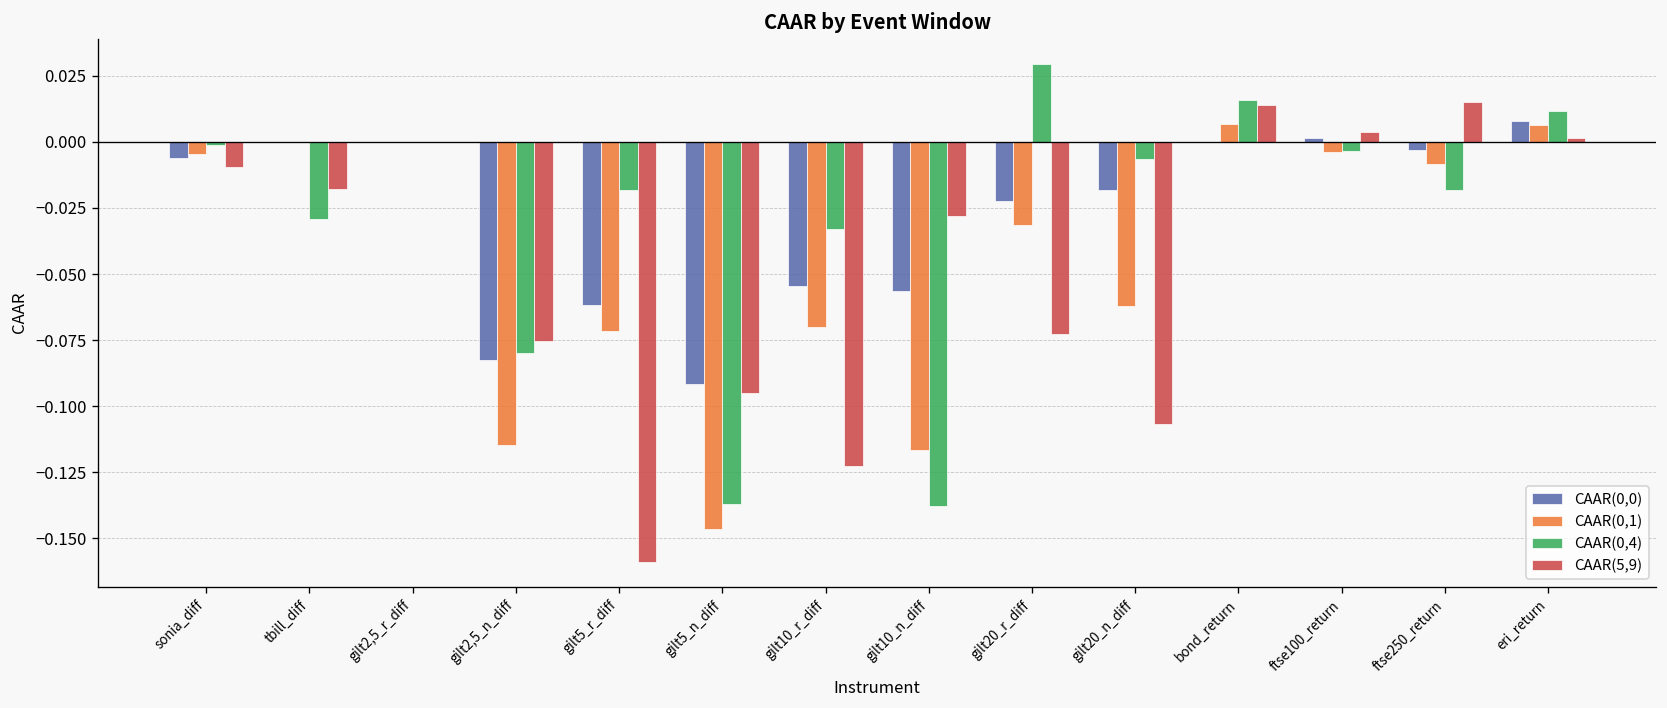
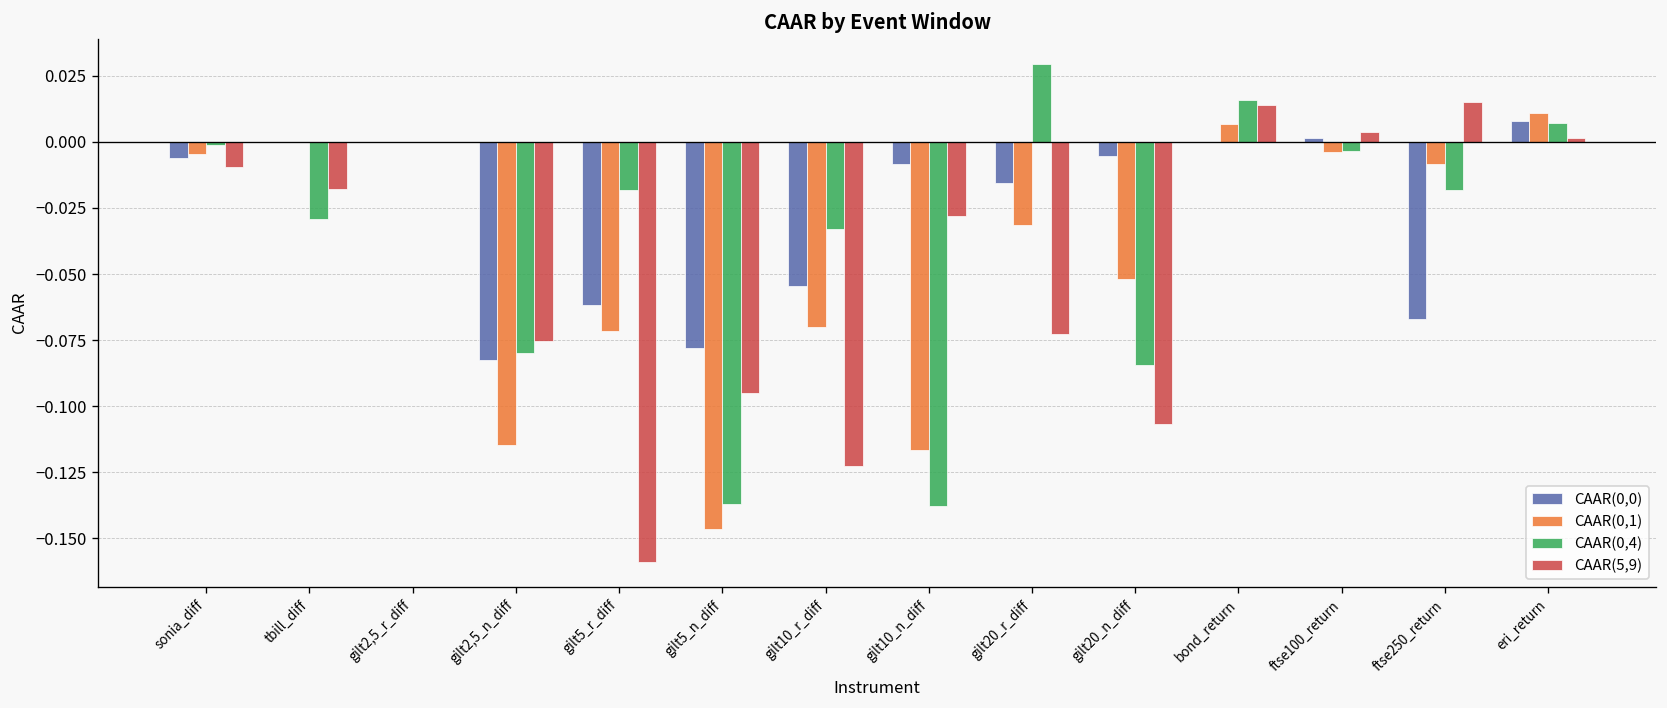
CAAR(0,0), gilt5_n_diff: -0.092 -> -0.078
CAAR(0,0), gilt10_n_diff: -0.056 -> -0.008
CAAR(0,0), gilt20_r_diff: -0.022 -> -0.016
CAAR(0,0), gilt20_n_diff: -0.018 -> -0.005
CAAR(0,1), gilt20_n_diff: -0.062 -> -0.052
CAAR(0,4), gilt20_n_diff: -0.006 -> -0.084
CAAR(0,0), ftse250_return: -0.003 -> -0.067
CAAR(0,1), eri_return: 0.006 -> 0.011
CAAR(0,4), eri_return: 0.012 -> 0.007
